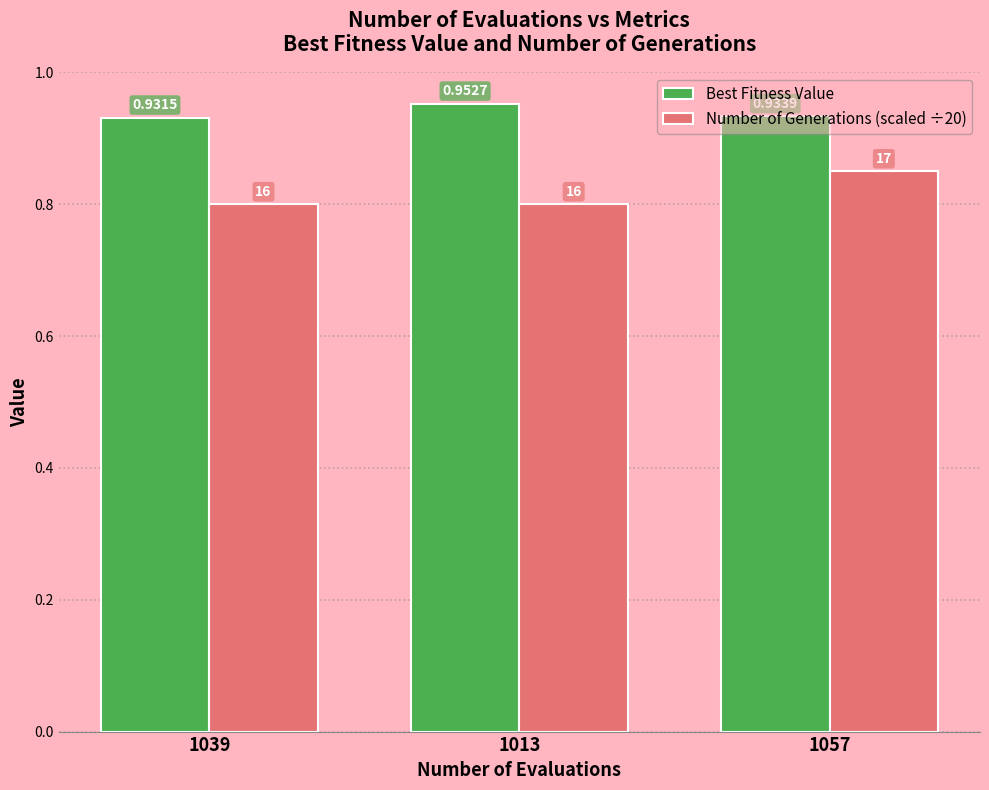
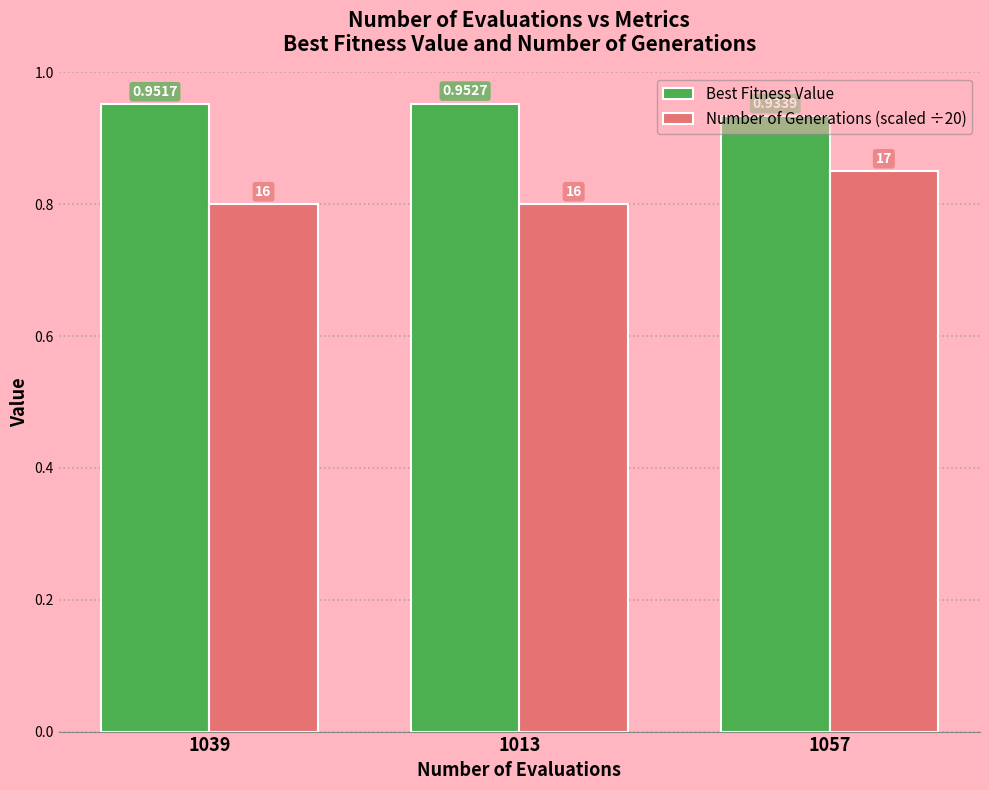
Best Fitness Value, 1039: 0.9315 -> 0.9517
